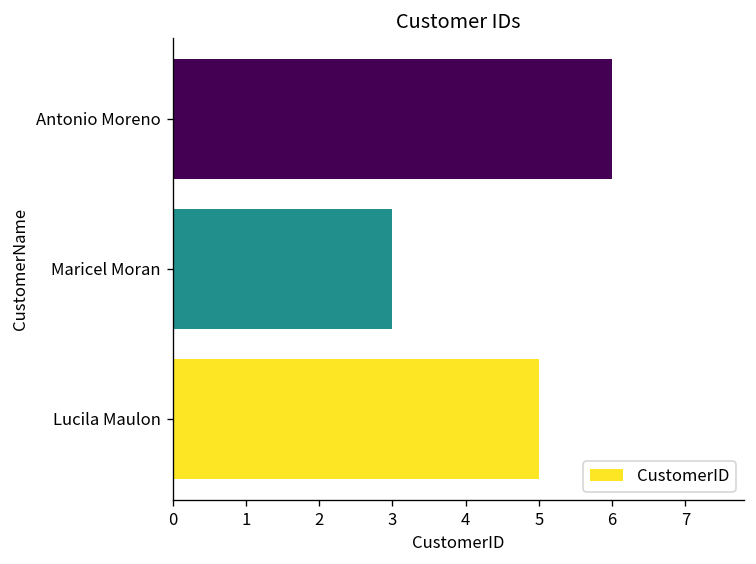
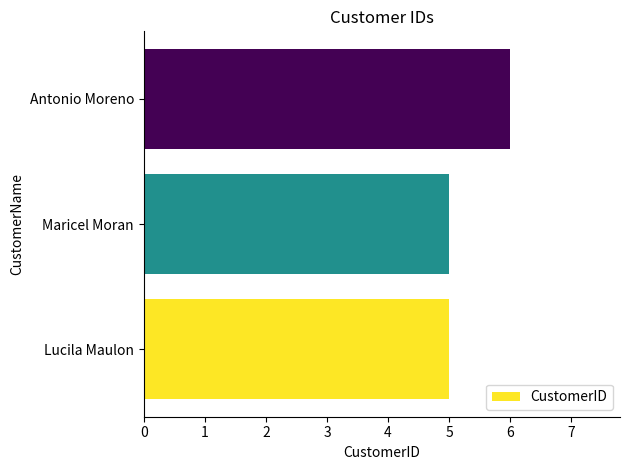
Maricel Moran: 3 -> 5
